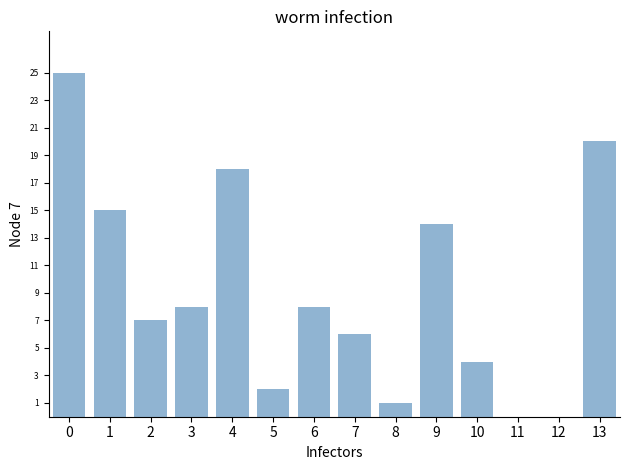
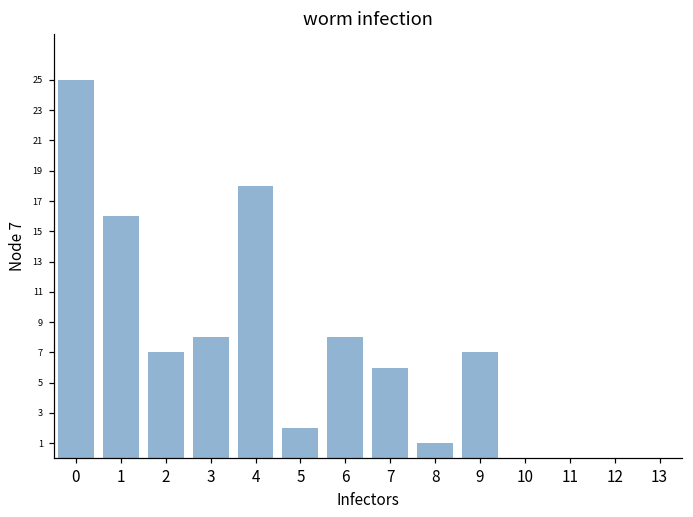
1: 15 -> 16
9: 14 -> 7
10: 4 -> 0
13: 20 -> 0
